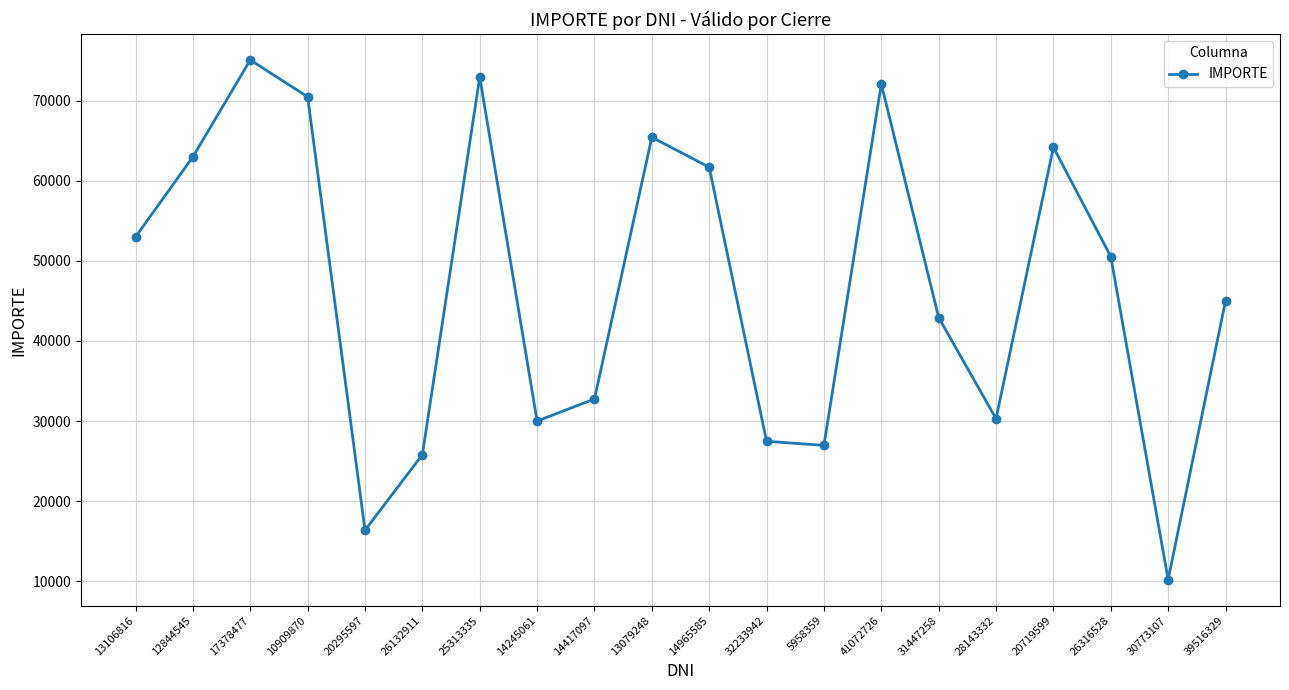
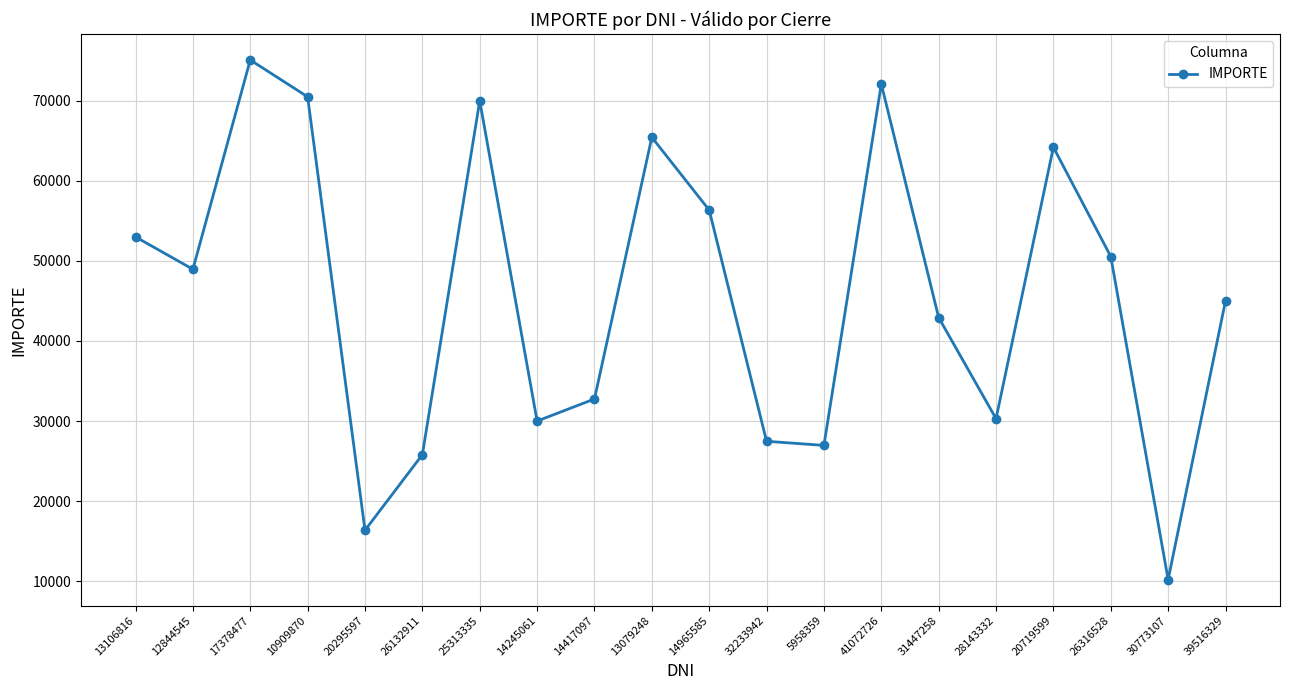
12844545: 63000 -> 49000
25313335: 73000 -> 70000
14965585: 62000 -> 56000
